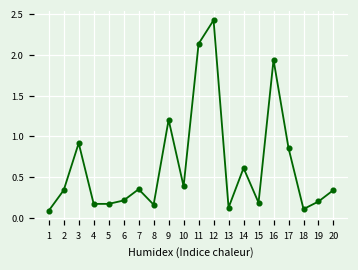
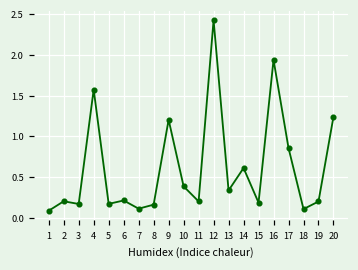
2: 0.3 -> 0.2
3: 0.9 -> 0.2
4: 0.2 -> 1.6
7: 0.3 -> 0.1
11: 2.1 -> 0.2
13: 0.1 -> 0.3
20: 0.3 -> 1.2
